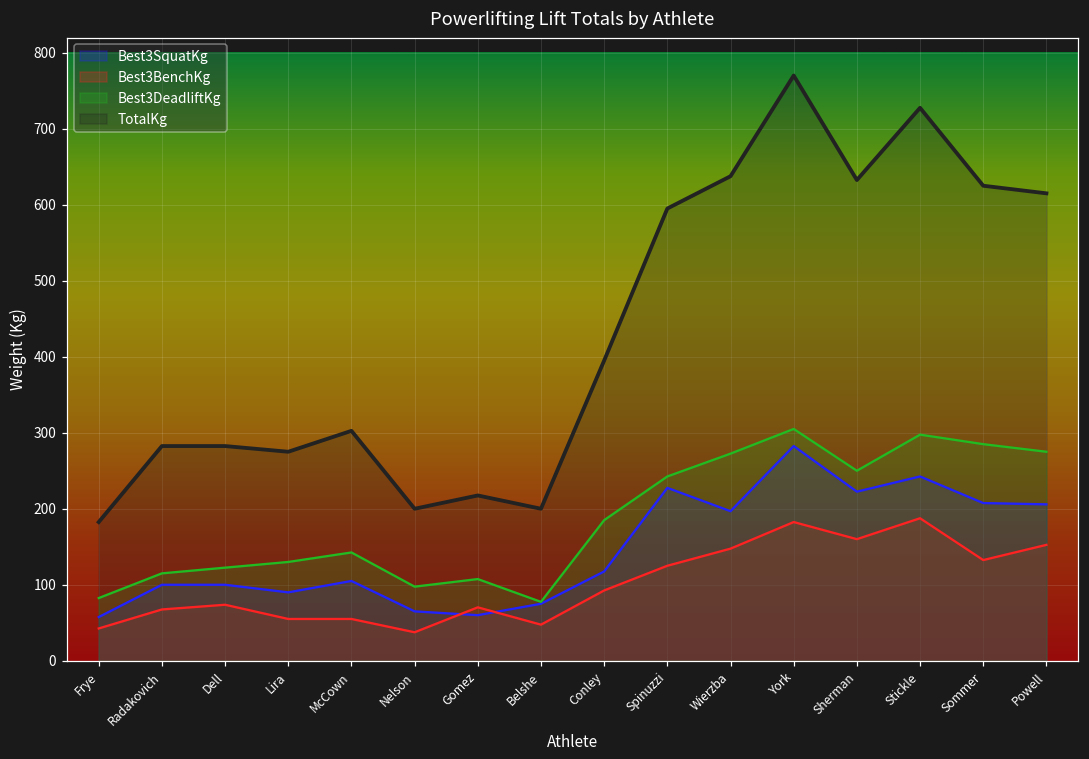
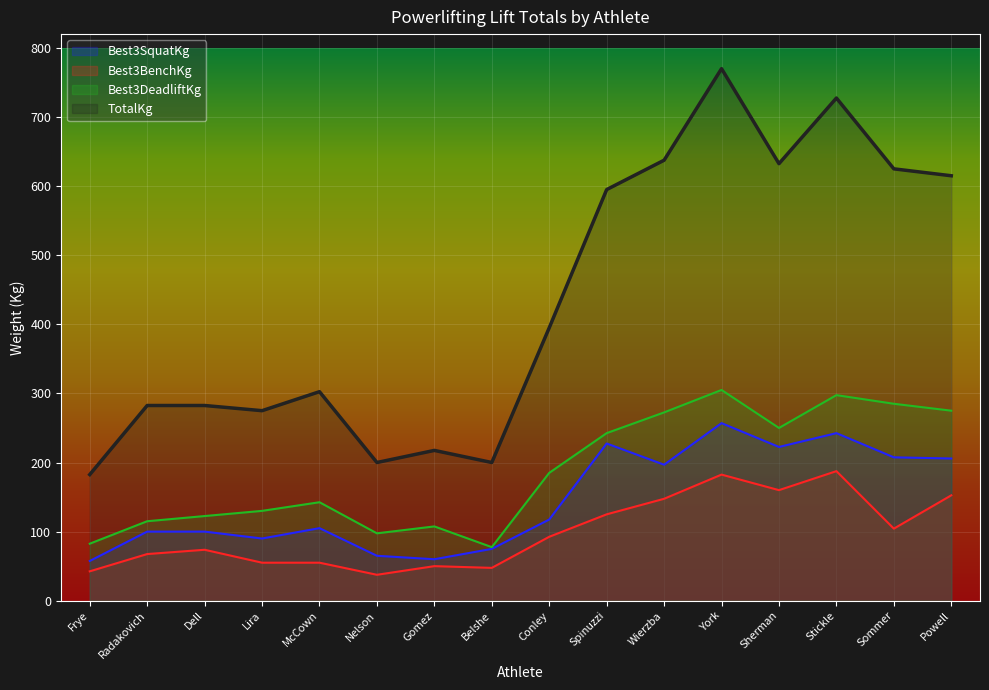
Best3BenchKg, Gomez: 70 -> 50
Best3SquatKg, York: 280 -> 260
Best3BenchKg, Sommer: 130 -> 100
